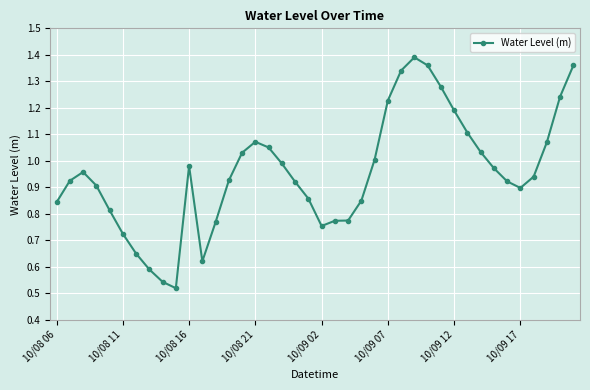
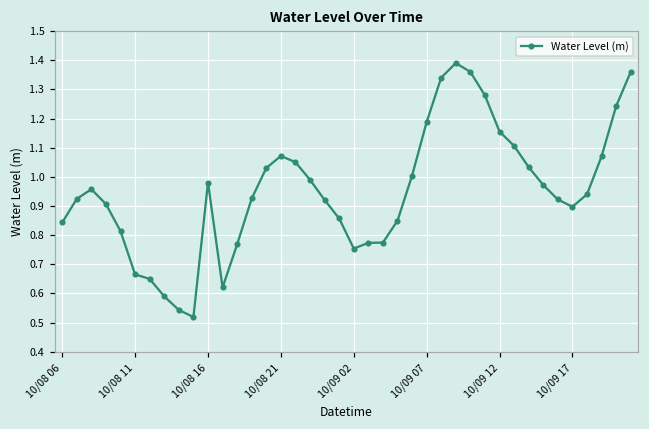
10/08 11: 0.72 -> 0.67
10/09 07: 1.23 -> 1.19
10/09 12: 1.19 -> 1.16
